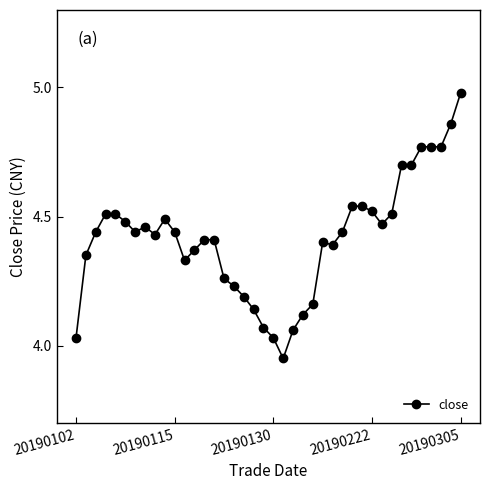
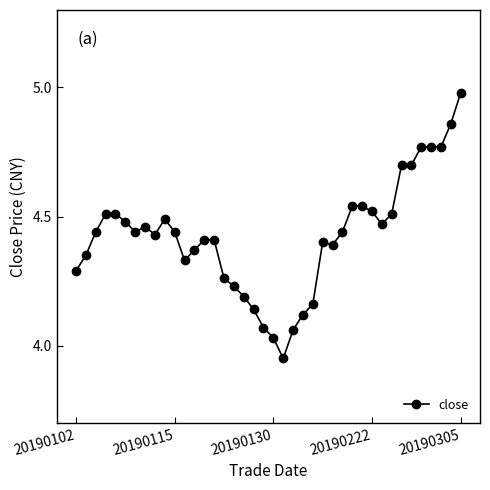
20190102: 4.03 -> 4.29
